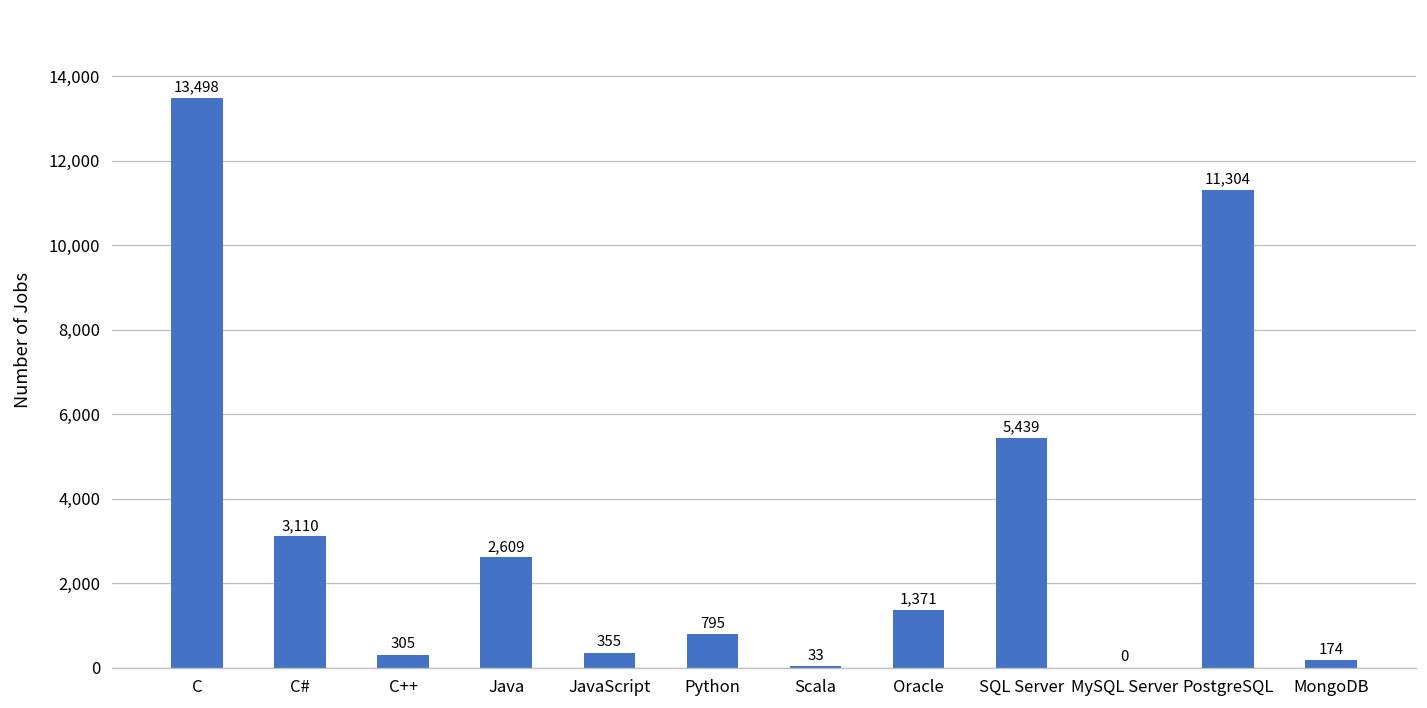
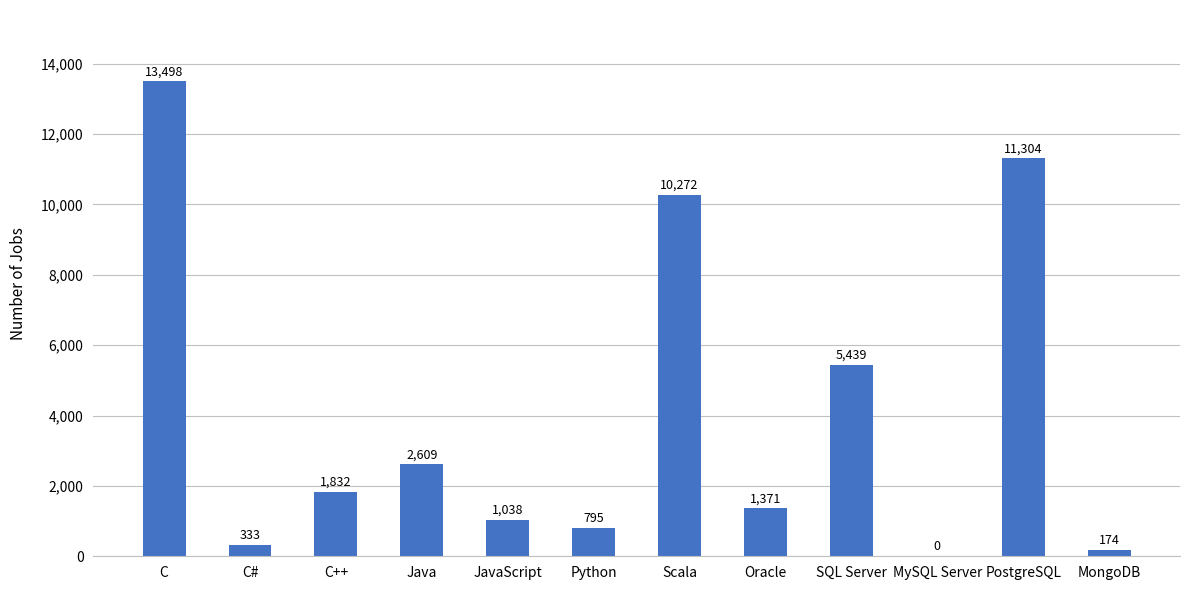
C#: 3,110 -> 333
C++: 305 -> 1,832
JavaScript: 355 -> 1,038
Scala: 33 -> 10,272
